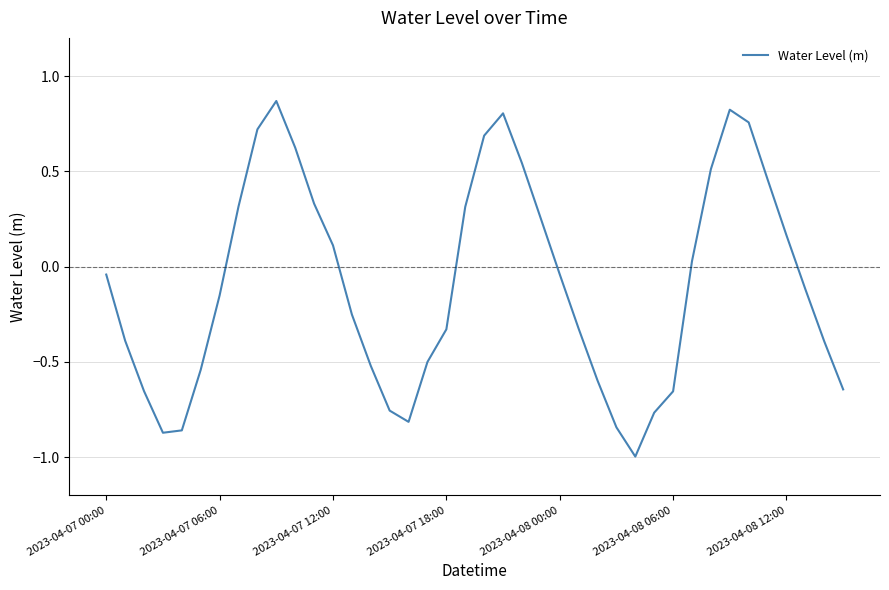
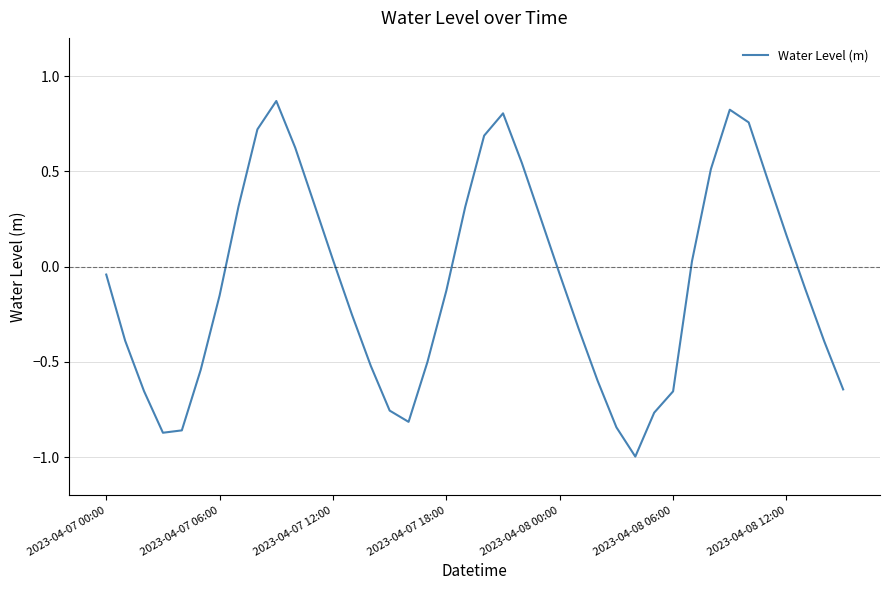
2023-04-07 12:00: 0.11 -> 0.04
2023-04-07 18:00: -0.33 -> -0.13
